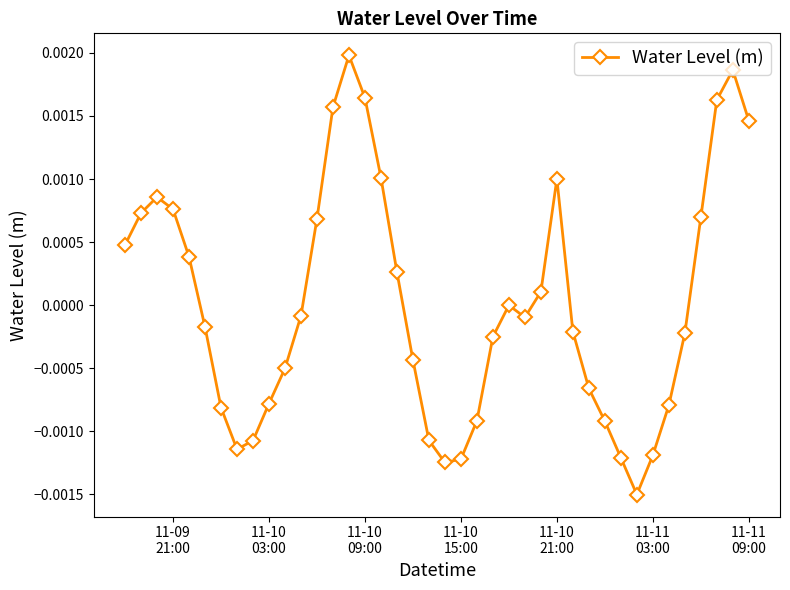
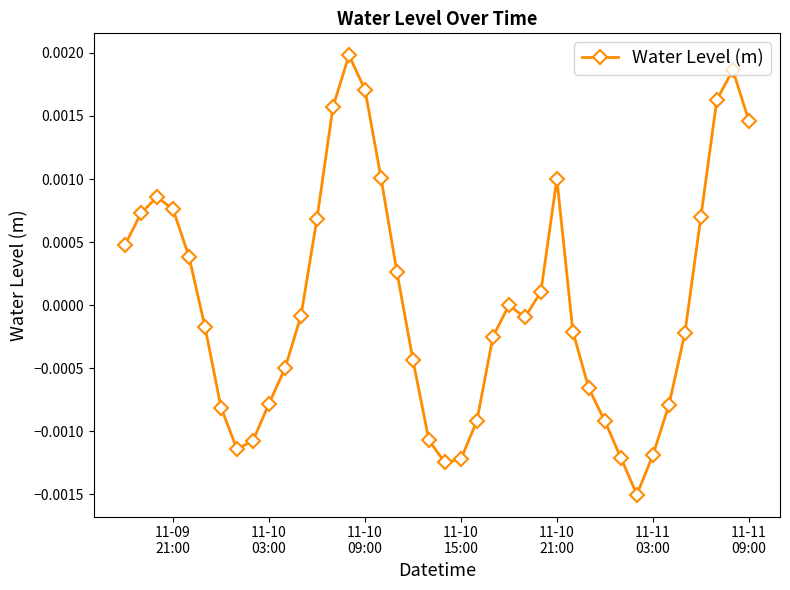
11-10 09:00: 0.00164 -> 0.00171
